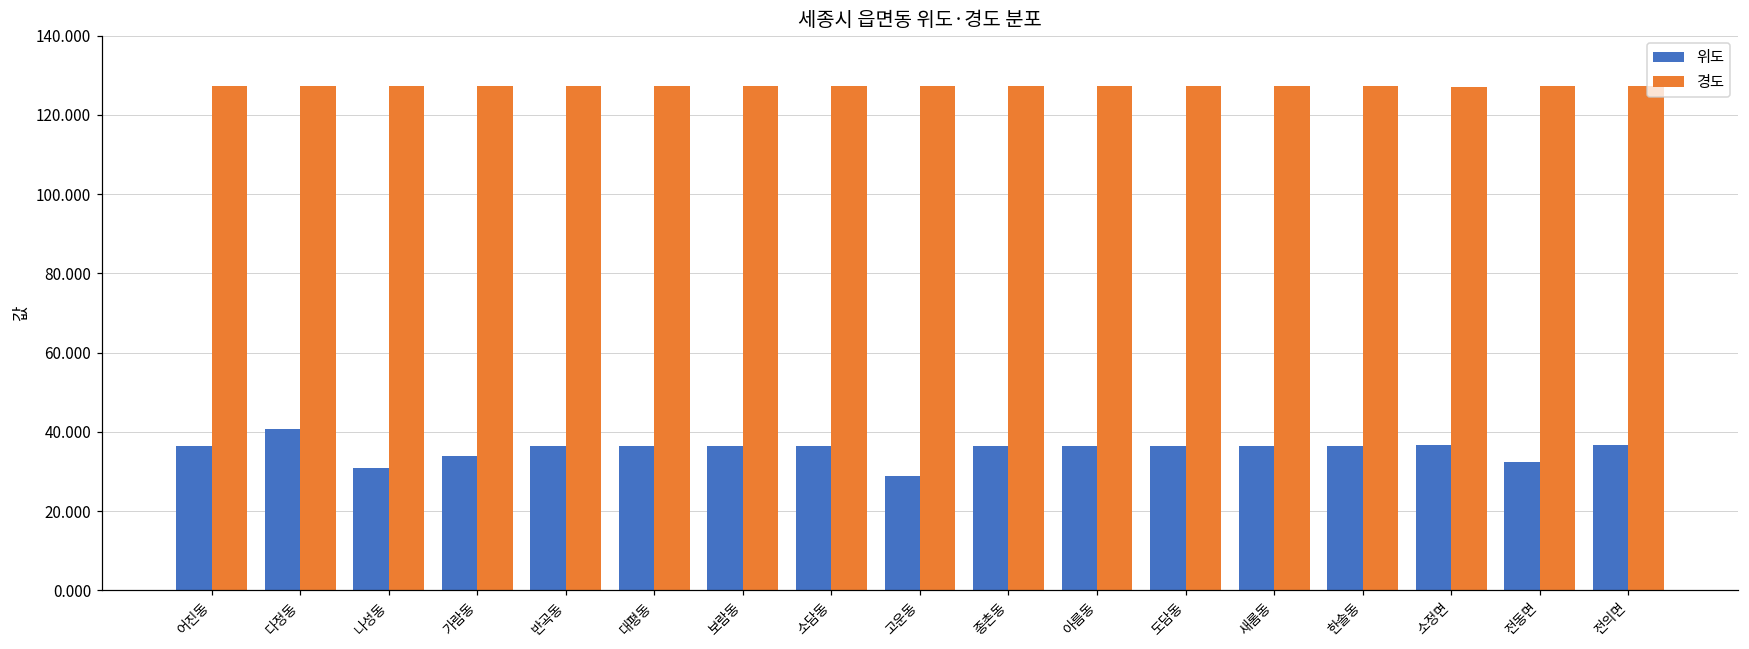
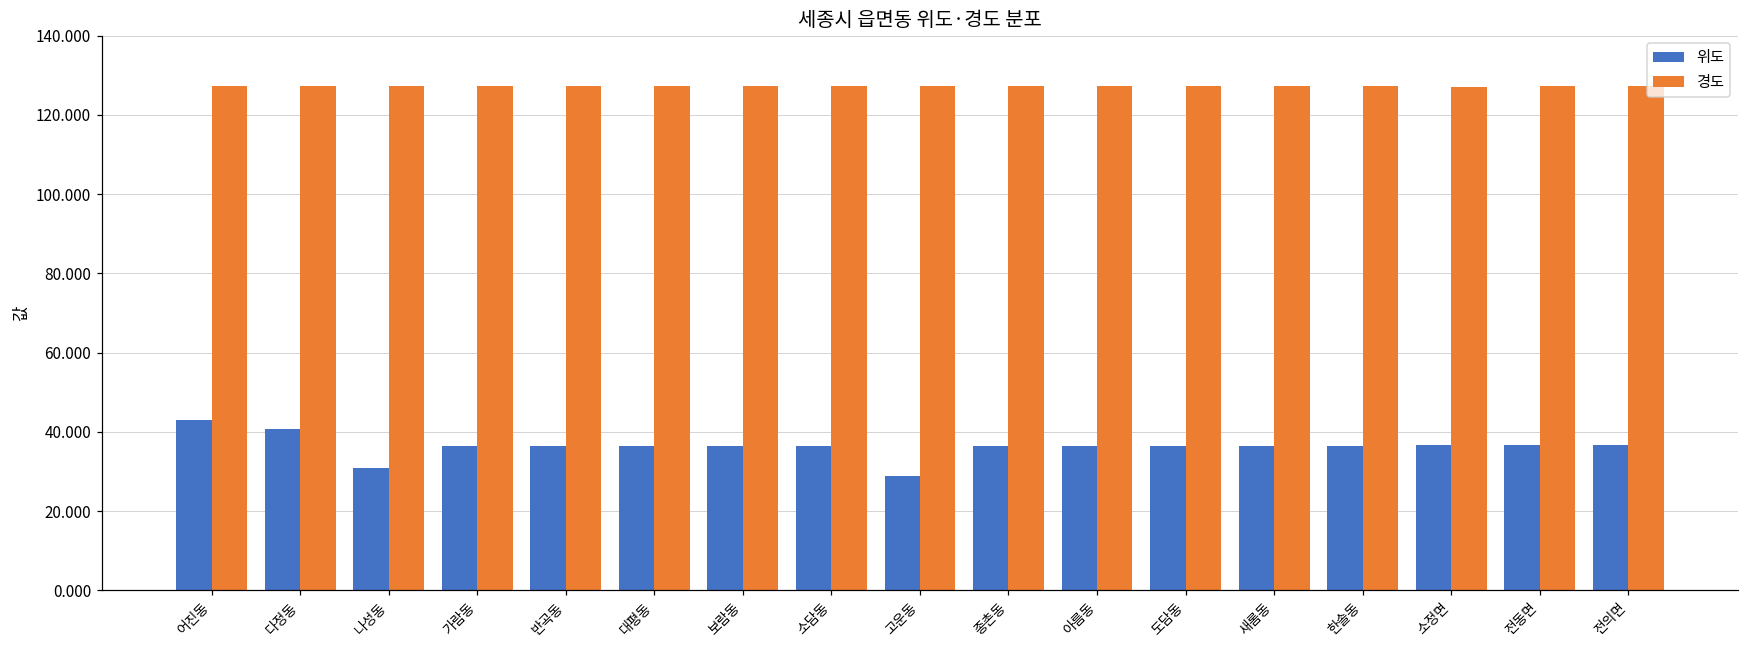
위도, 어진동: 37 -> 43
위도, 가람동: 34 -> 36
위도, 전동면: 33 -> 37
